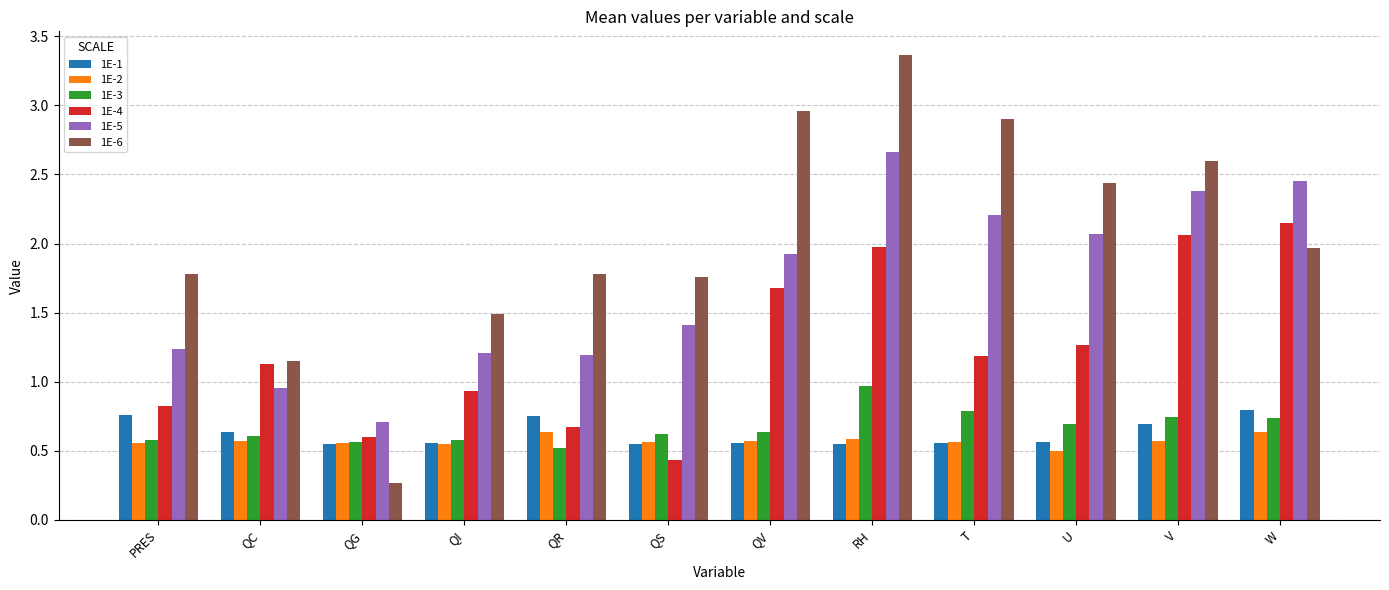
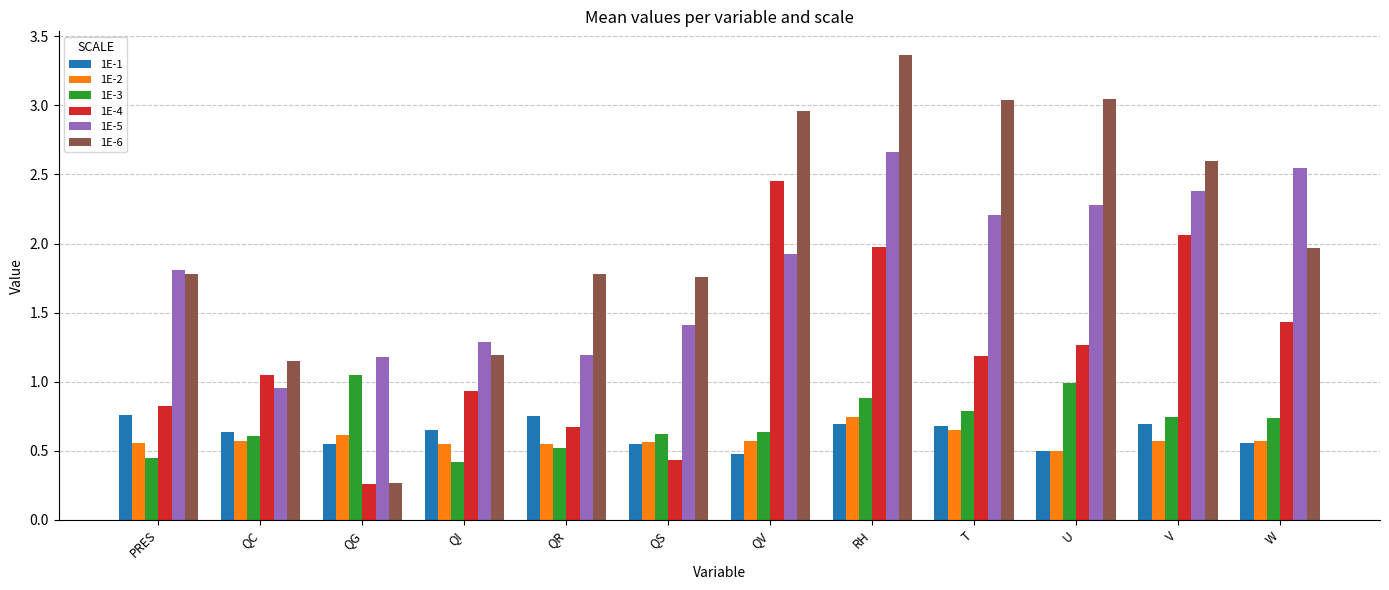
1E-3, PRES: 0.58 -> 0.45
1E-5, PRES: 1.23 -> 1.81
1E-4, QC: 1.13 -> 1.05
1E-2, QG: 0.56 -> 0.62
1E-3, QG: 0.57 -> 1.05
1E-4, QG: 0.60 -> 0.26
1E-5, QG: 0.71 -> 1.18
1E-1, QI: 0.55 -> 0.65
1E-3, QI: 0.58 -> 0.42
1E-5, QI: 1.21 -> 1.29
1E-6, QI: 1.49 -> 1.19
1E-2, QR: 0.63 -> 0.55
1E-1, QV: 0.55 -> 0.48
1E-4, QV: 1.68 -> 2.45
1E-1, RH: 0.55 -> 0.70
1E-2, RH: 0.59 -> 0.74
1E-3, RH: 0.97 -> 0.89
1E-1, T: 0.56 -> 0.68
1E-2, T: 0.56 -> 0.65
1E-6, T: 2.90 -> 3.04
1E-1, U: 0.56 -> 0.50
1E-3, U: 0.69 -> 0.99
1E-5, U: 2.07 -> 2.28
1E-6, U: 2.44 -> 3.04
1E-1, W: 0.79 -> 0.55
1E-2, W: 0.64 -> 0.57
1E-4, W: 2.15 -> 1.43
1E-5, W: 2.45 -> 2.54
